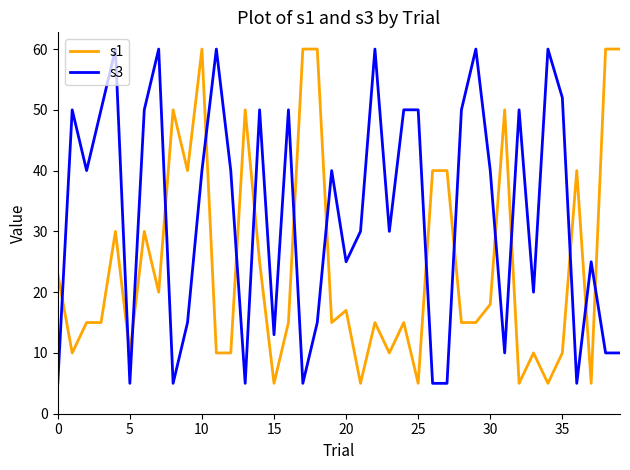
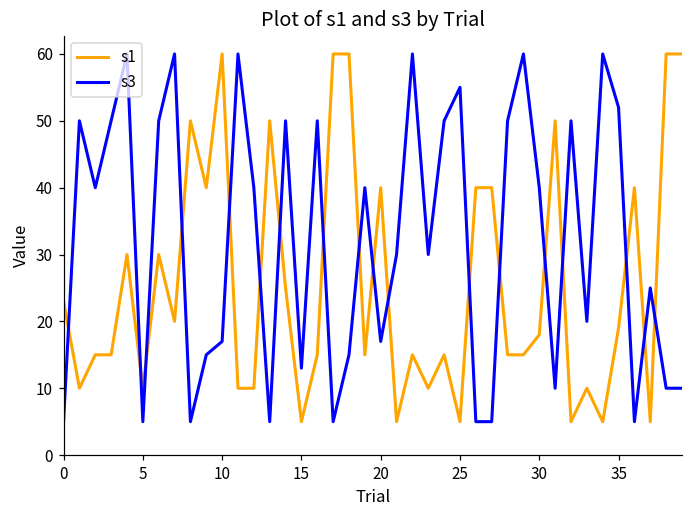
s3, 10: 40 -> 17
s1, 20: 17 -> 40
s3, 20: 25 -> 17
s3, 25: 50 -> 55
s1, 35: 10 -> 19
